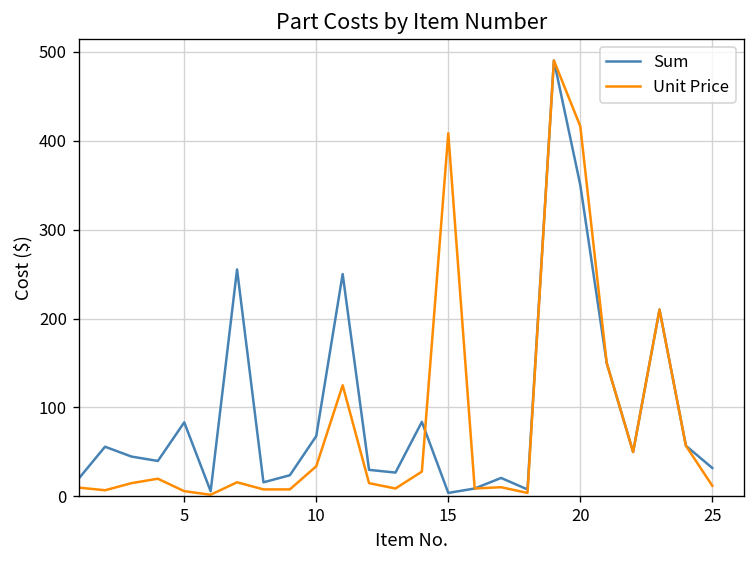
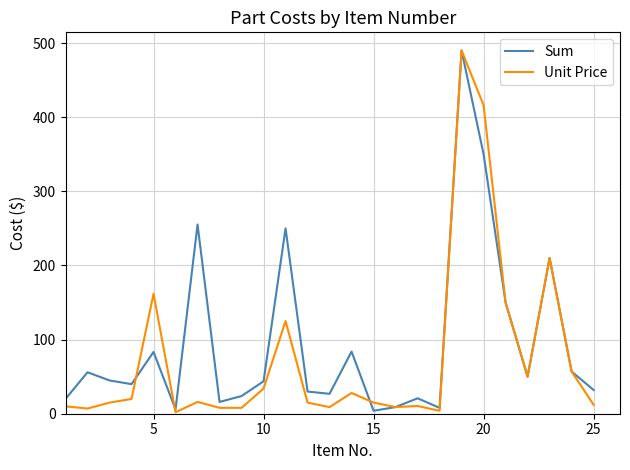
Unit Price, 5: 10 -> 160
Sum, 10: 70 -> 40
Unit Price, 15: 410 -> 10
